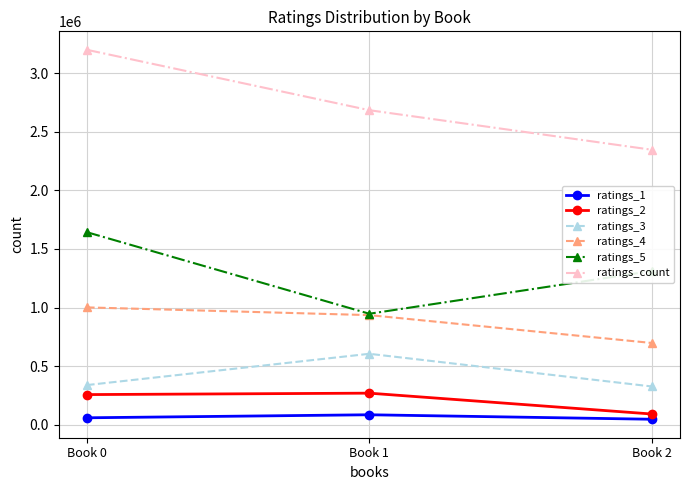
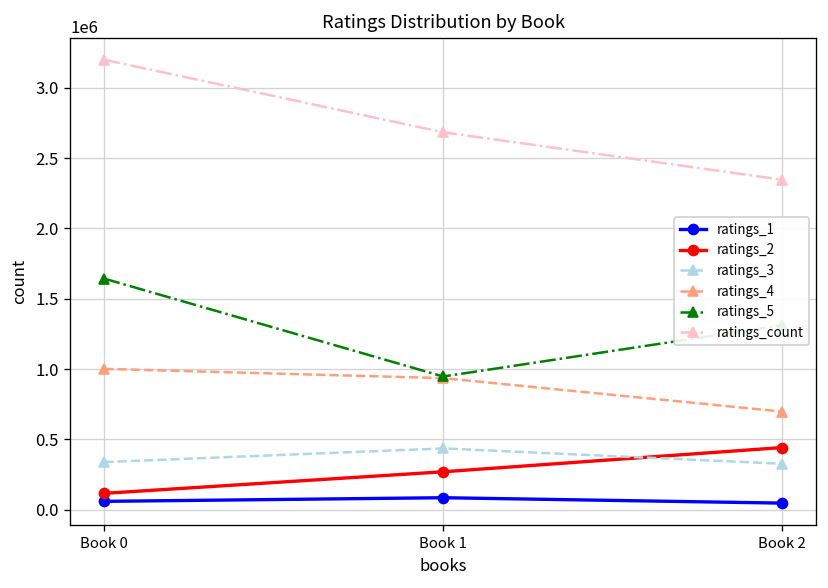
ratings_2, Book 0: 260000 -> 120000
ratings_3, Book 1: 610000 -> 440000
ratings_2, Book 2: 90000 -> 440000
